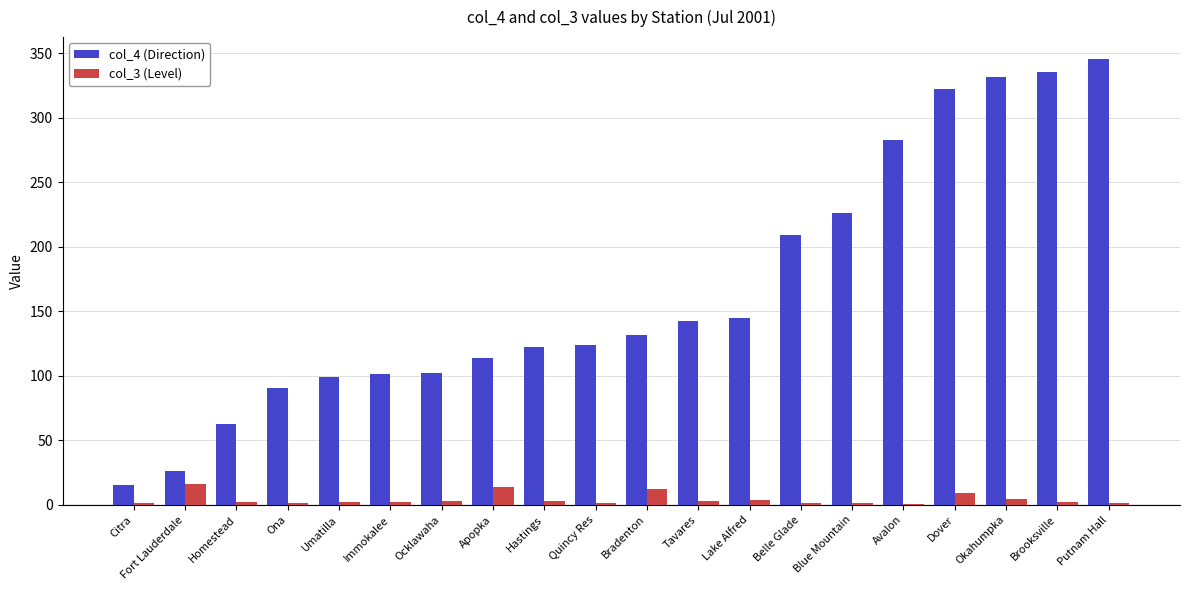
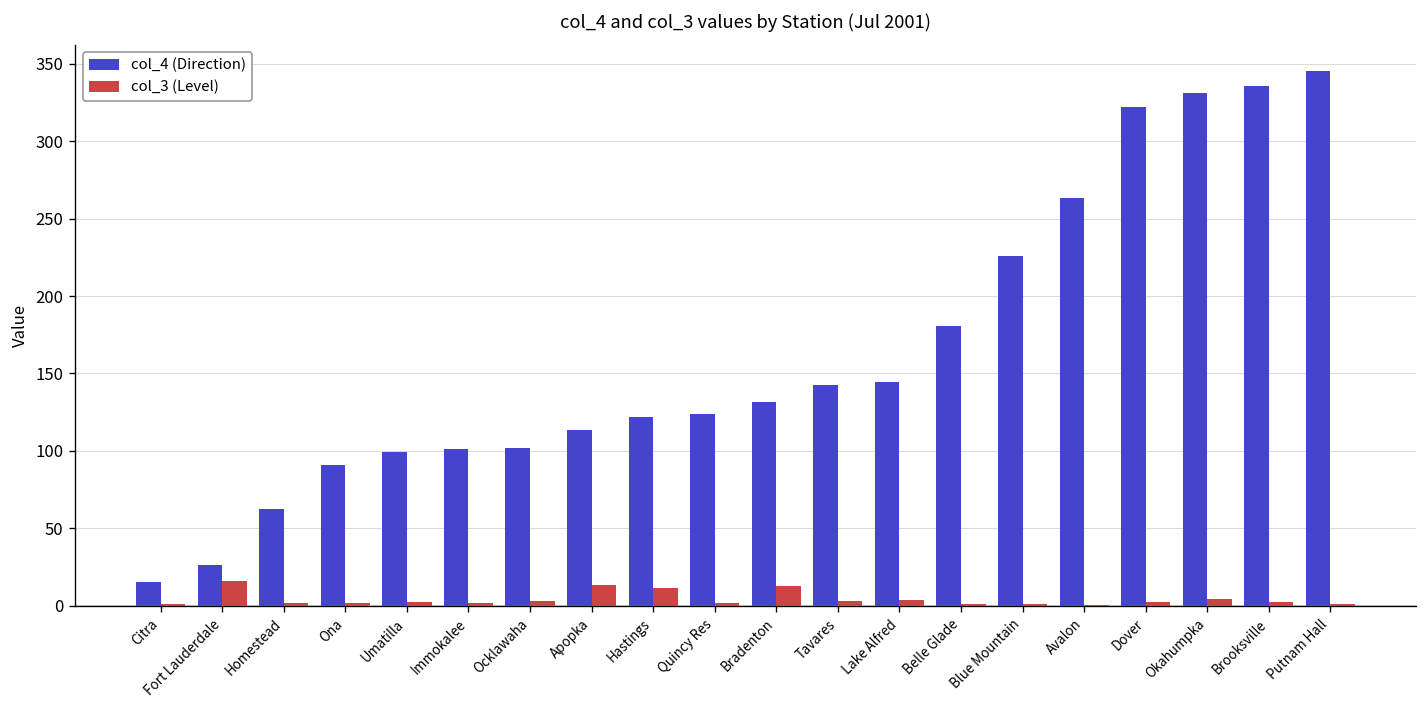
col_3 (Level), Hastings: 3 -> 11
col_4 (Direction), Belle Glade: 209 -> 181
col_4 (Direction), Avalon: 283 -> 264
col_3 (Level), Dover: 9 -> 2
